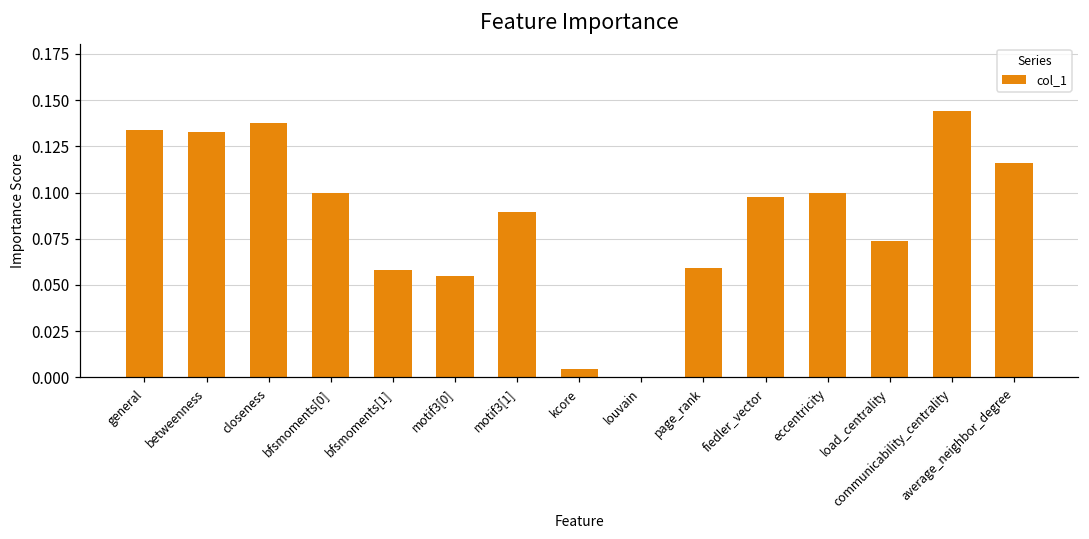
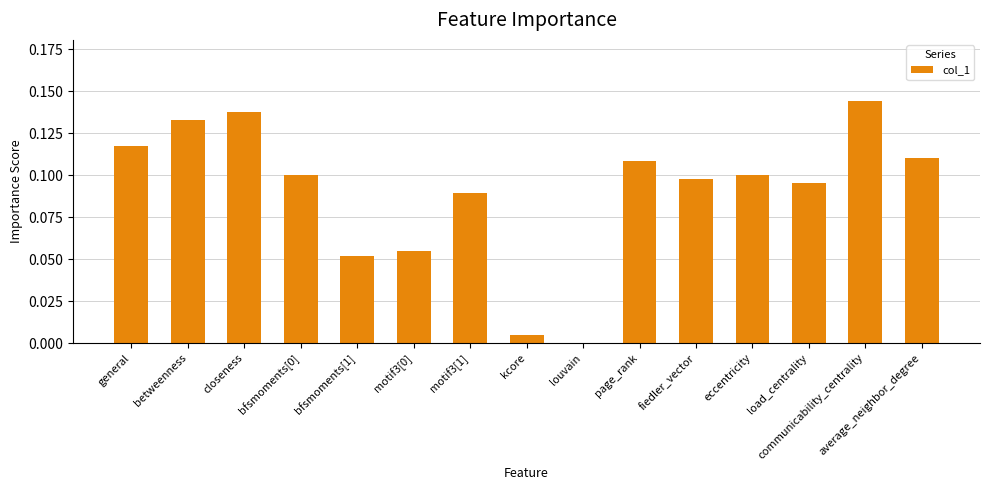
general: 0.134 -> 0.117
bfsmoments[1]: 0.058 -> 0.052
page_rank: 0.059 -> 0.108
load_centrality: 0.074 -> 0.095
average_neighbor_degree: 0.116 -> 0.110
